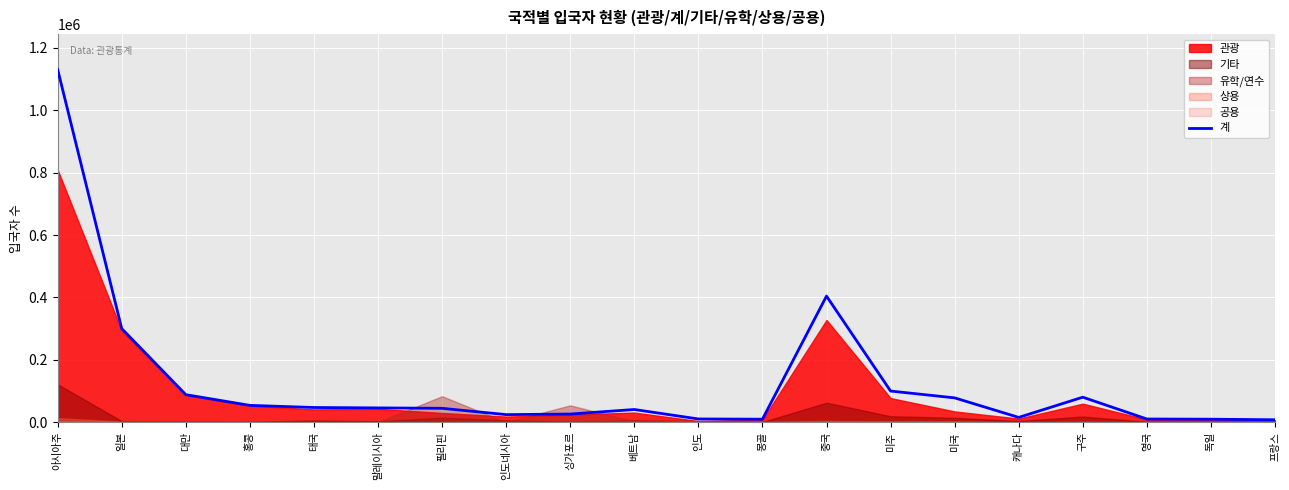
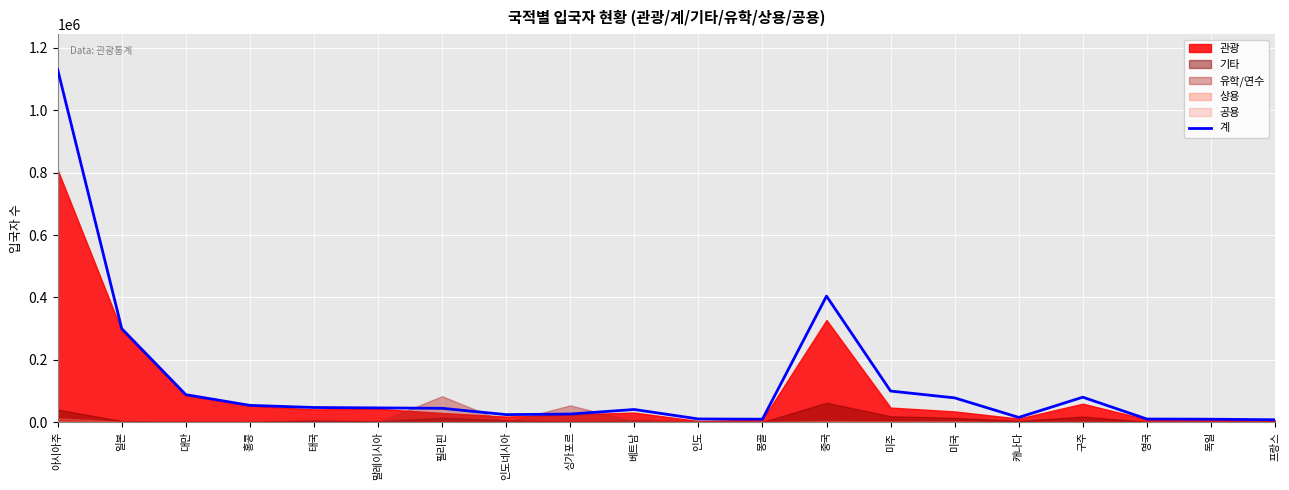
기타, 아시아주: 120000 -> 40000
관광, 미주: 80000 -> 50000
